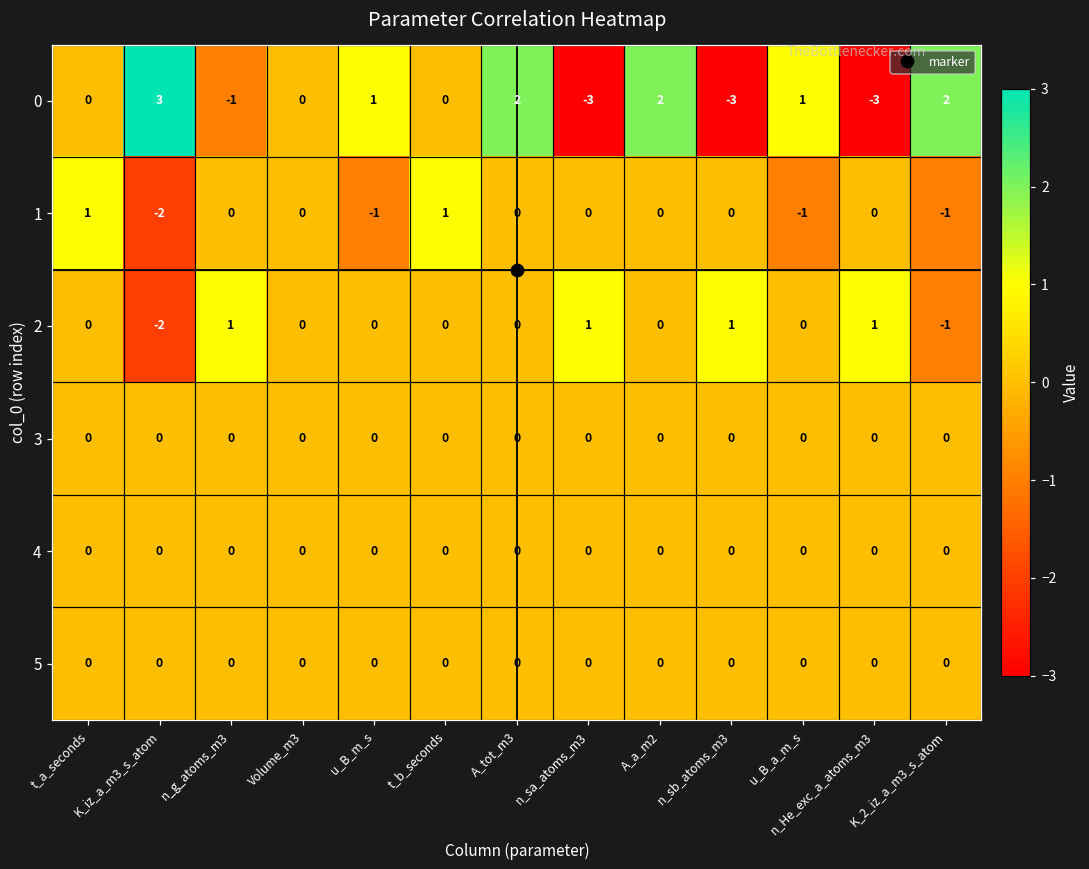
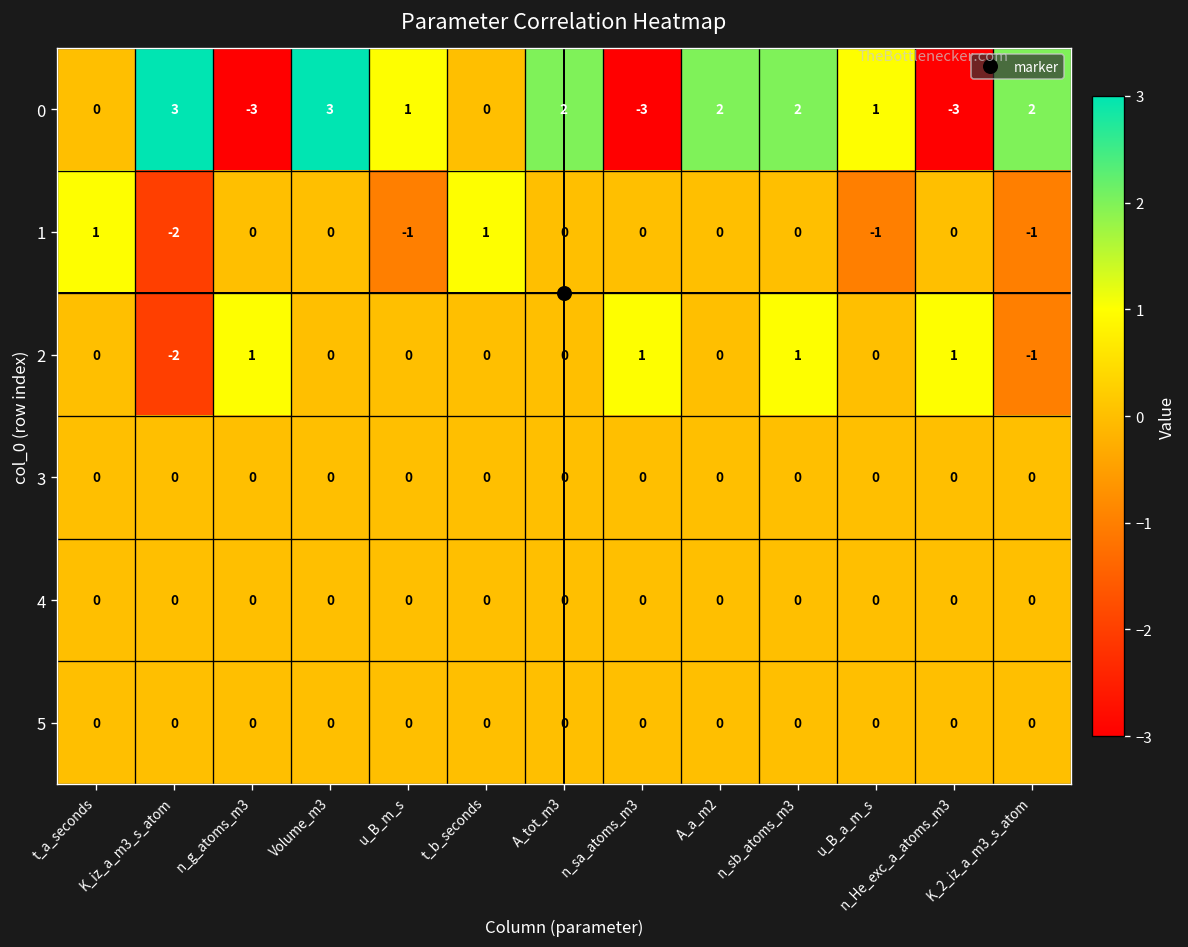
0, n_g_atoms_m3: -1 -> -3
0, Volume_m3: 0 -> 3
0, n_sb_atoms_m3: -3 -> 2
